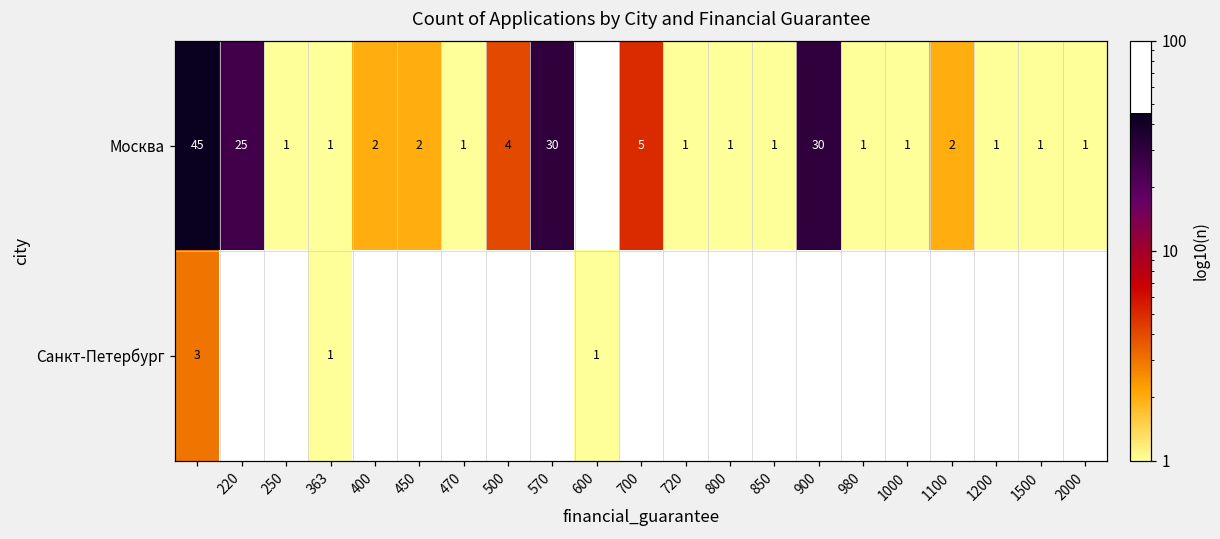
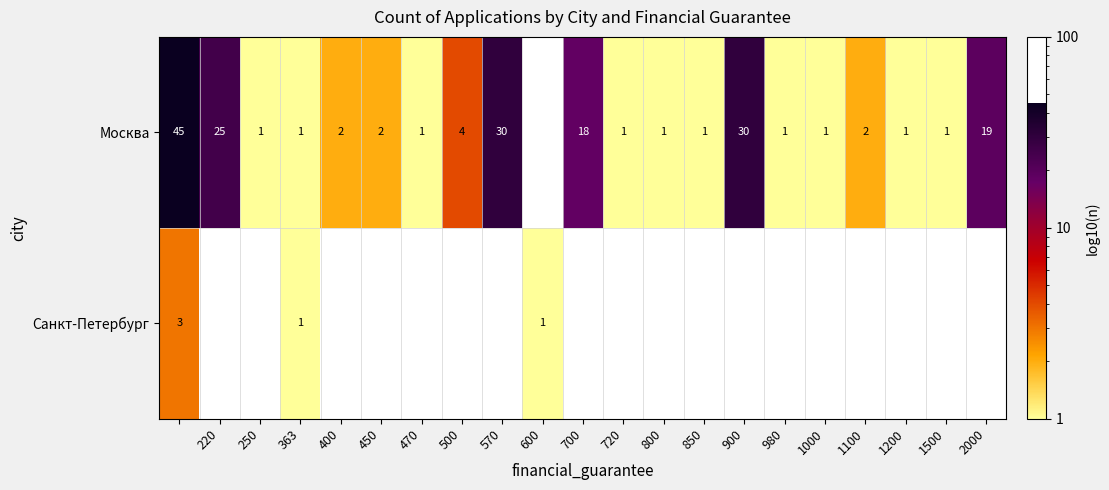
Москва, 700: 5 -> 18
Москва, 2000: 1 -> 19
